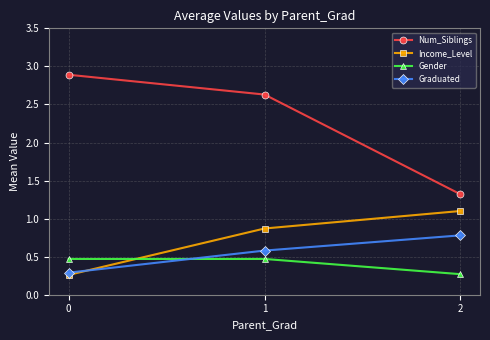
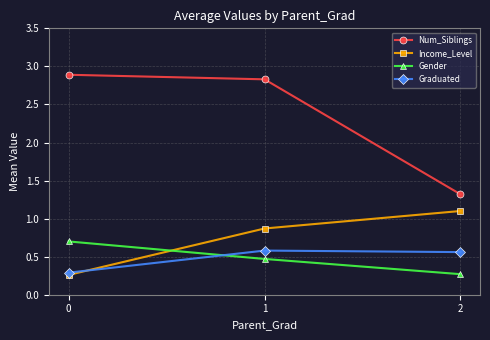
Gender, 0: 0.5 -> 0.7
Num_Siblings, 1: 2.6 -> 2.8
Graduated, 2: 0.8 -> 0.6
